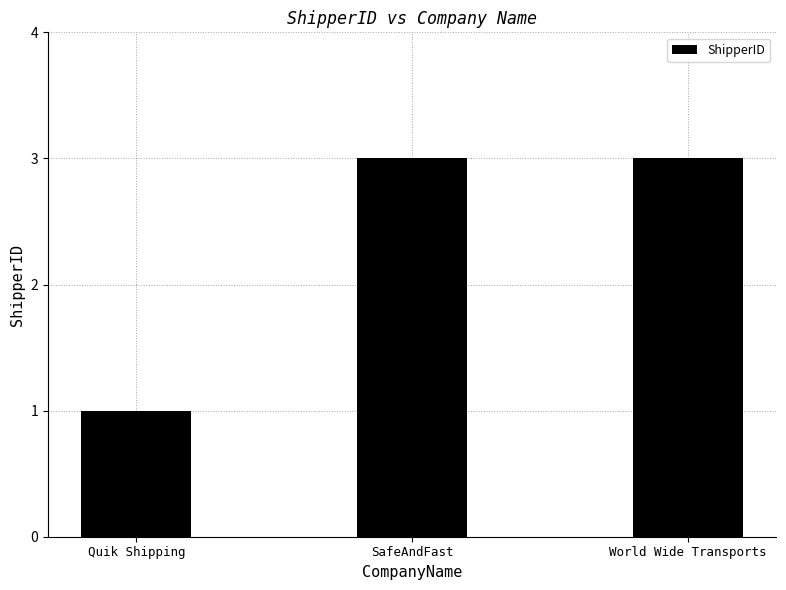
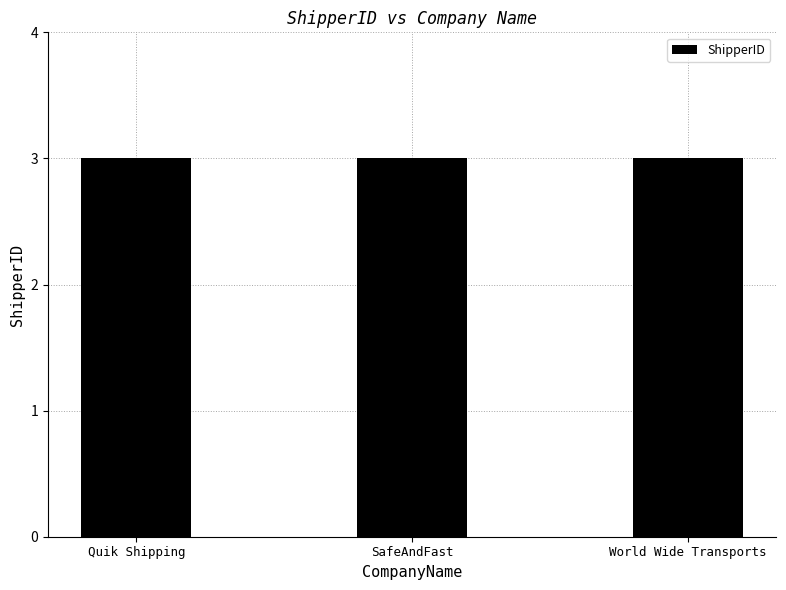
Quik Shipping: 1 -> 3
